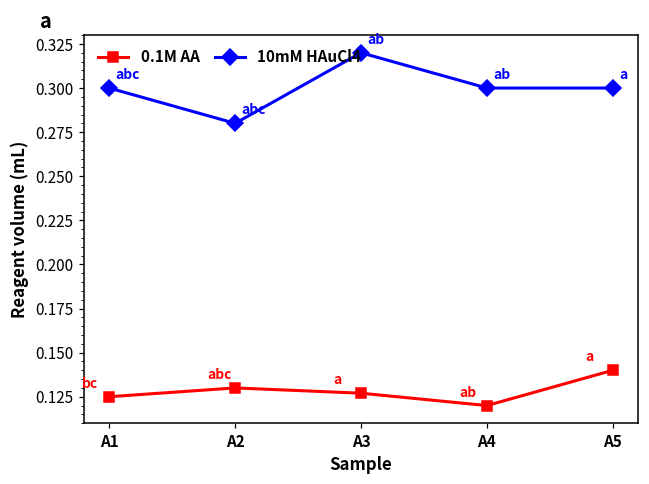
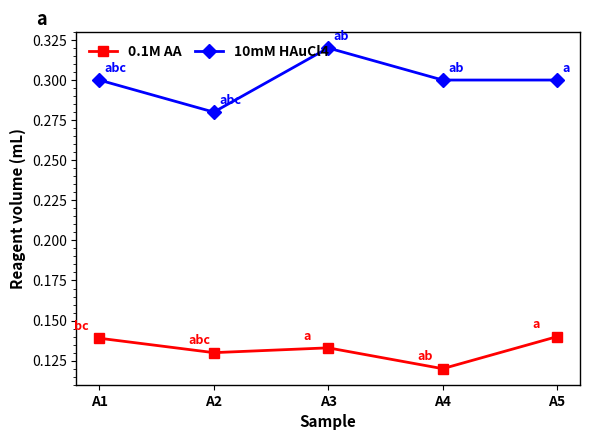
0.1M AA, A1: 0.125 -> 0.139
0.1M AA, A3: 0.127 -> 0.133
